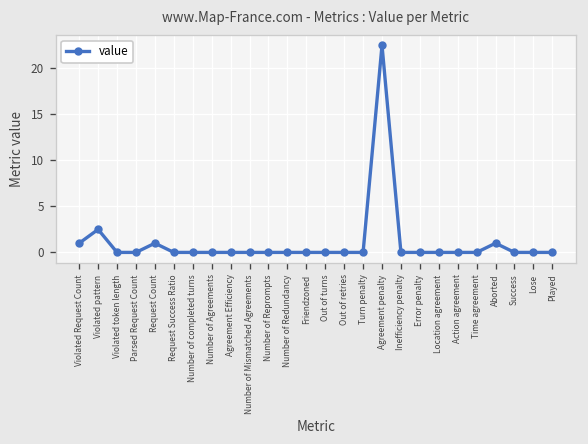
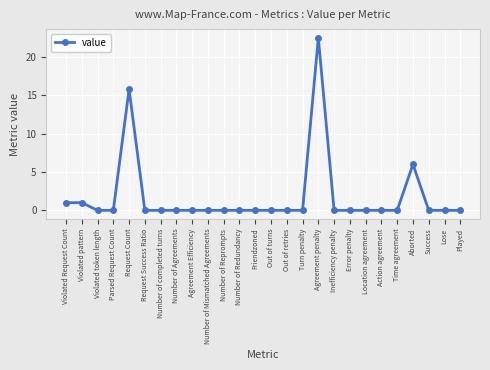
Violated pattern: 3 -> 1
Request Count: 1 -> 16
Aborted: 1 -> 6
